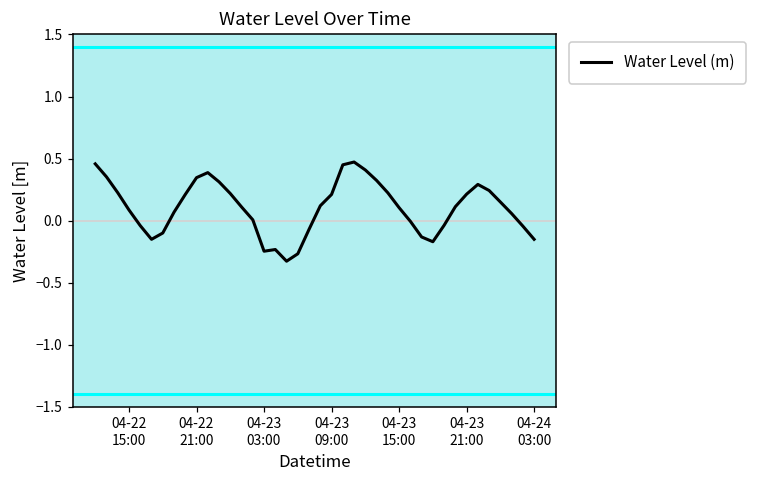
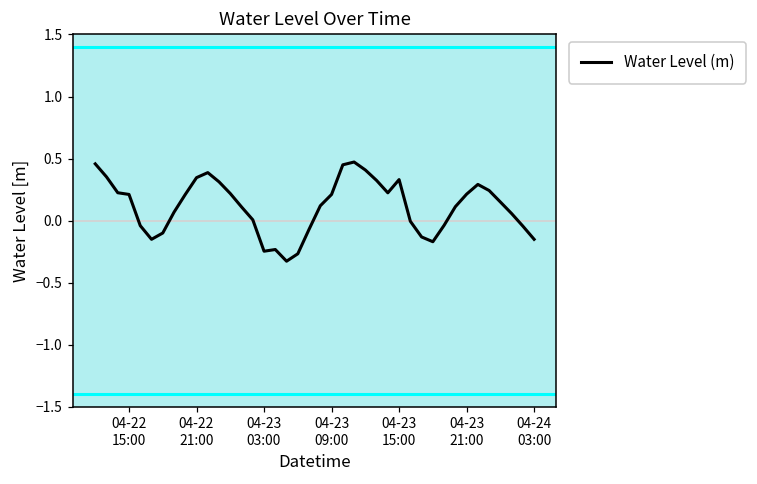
04-22 15:00: 0.09 -> 0.21
04-23 15:00: 0.10 -> 0.33
